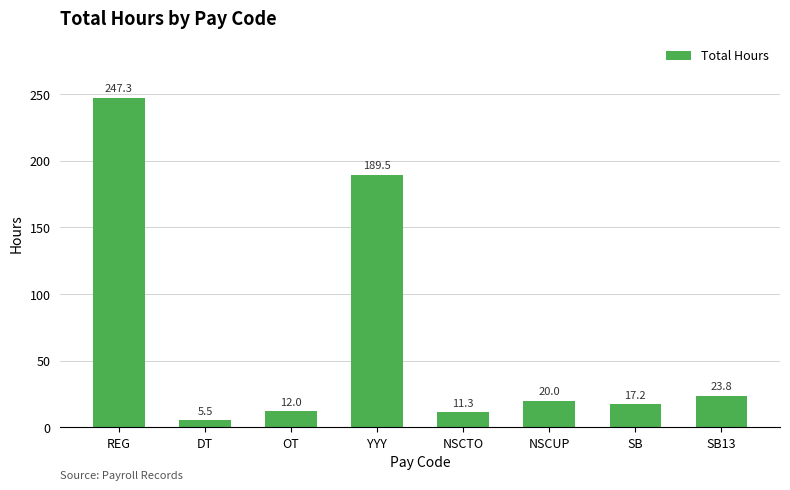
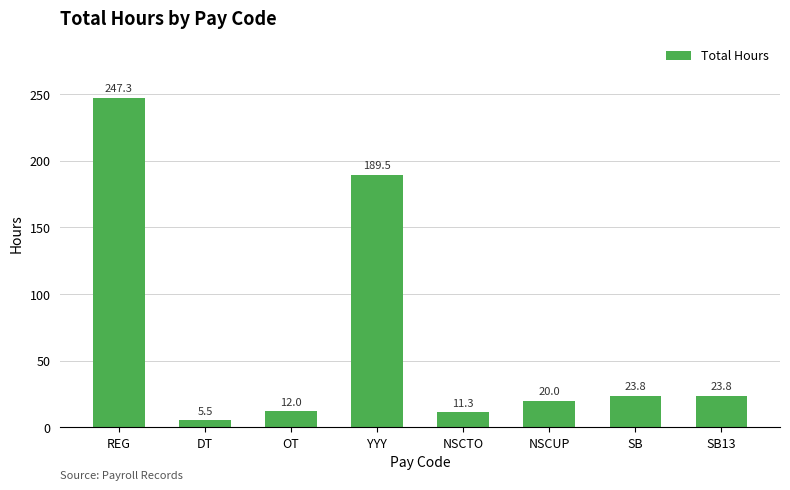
SB: 17.2 -> 23.8
